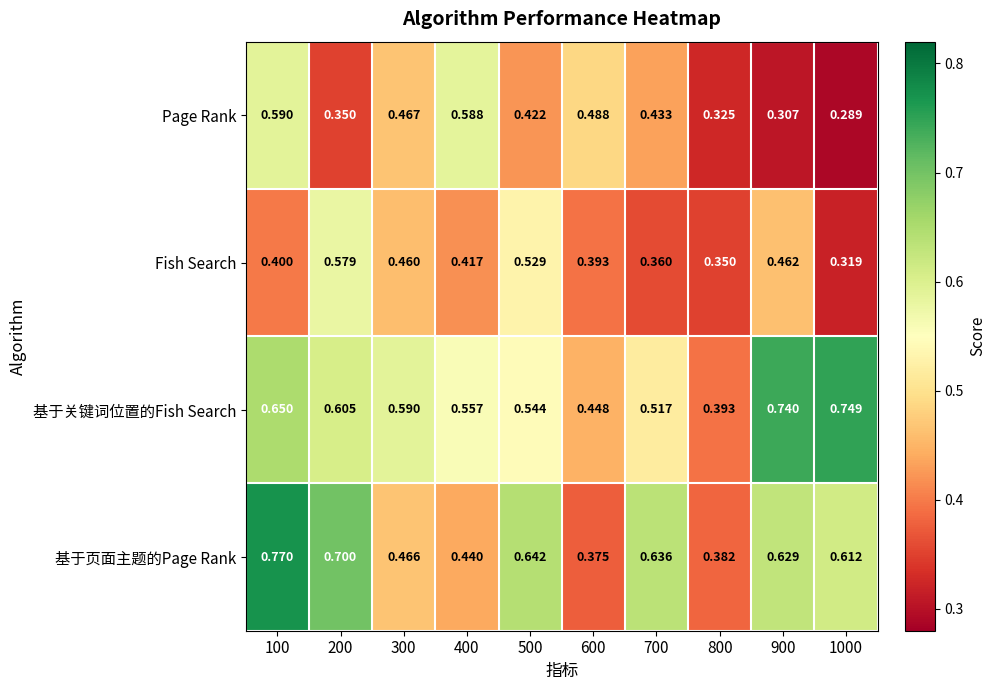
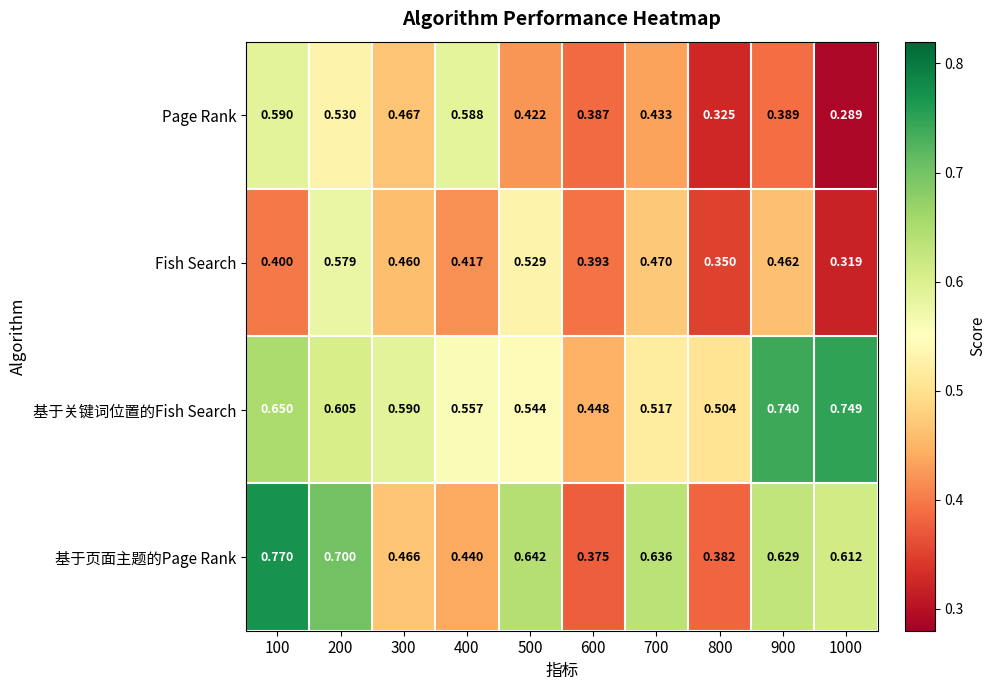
Page Rank, 200: 0.350 -> 0.530
Page Rank, 600: 0.488 -> 0.387
Page Rank, 900: 0.307 -> 0.389
Fish Search, 700: 0.360 -> 0.470
基于关键词位置的Fish Search, 800: 0.393 -> 0.504
